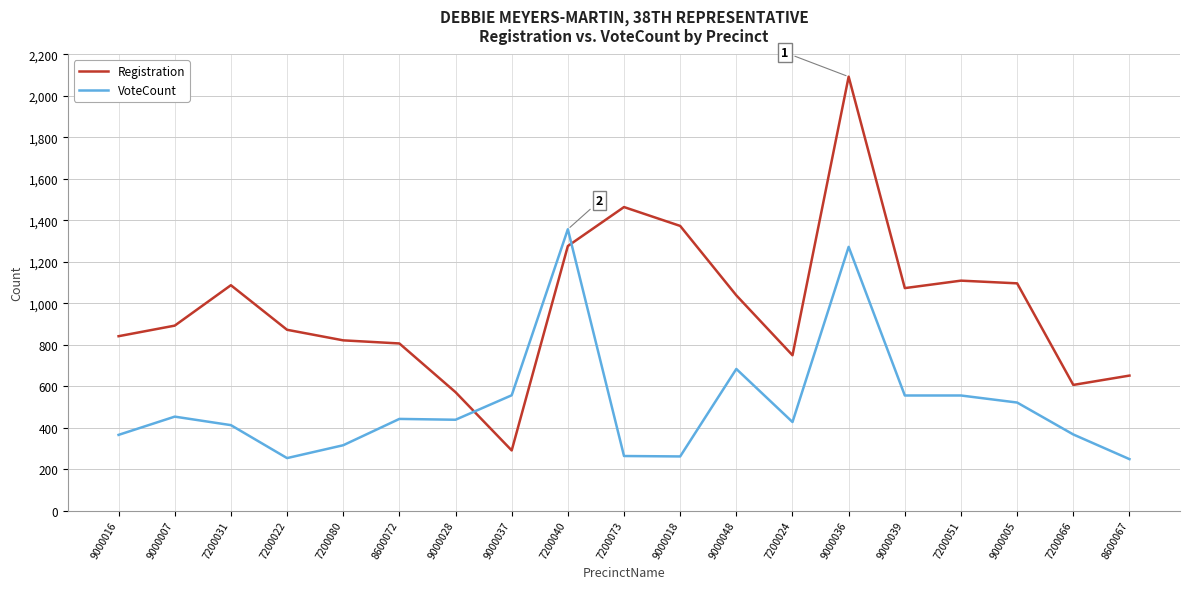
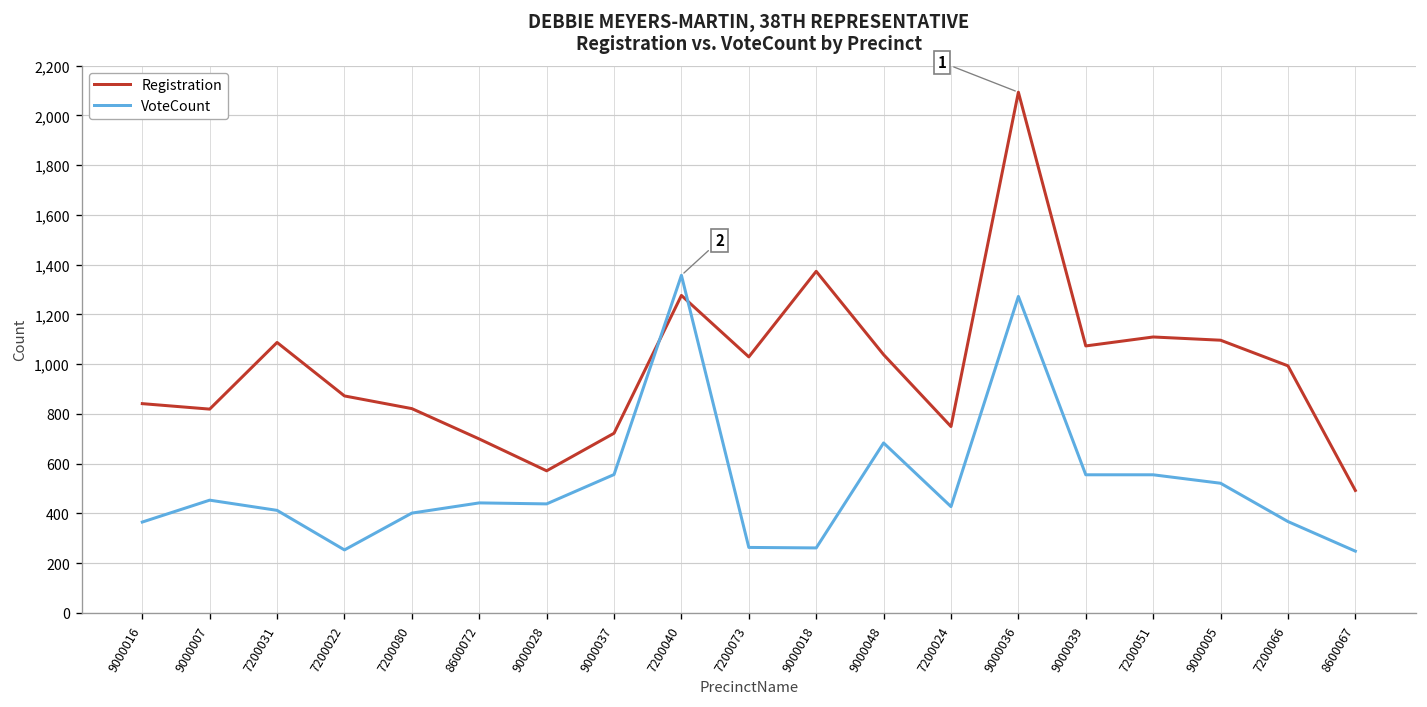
Registration, 9000007: 890 -> 820
VoteCount, 7200080: 320 -> 400
Registration, 8600072: 810 -> 700
Registration, 9000037: 290 -> 720
Registration, 7200073: 1,460 -> 1,030
Registration, 7200066: 610 -> 990
Registration, 8600067: 650 -> 490
